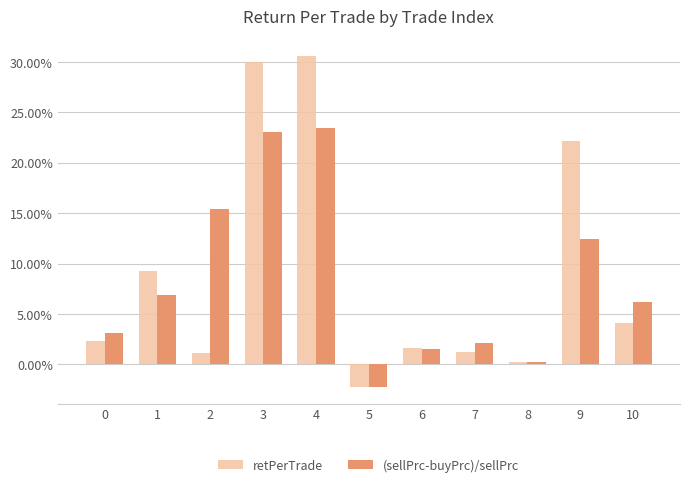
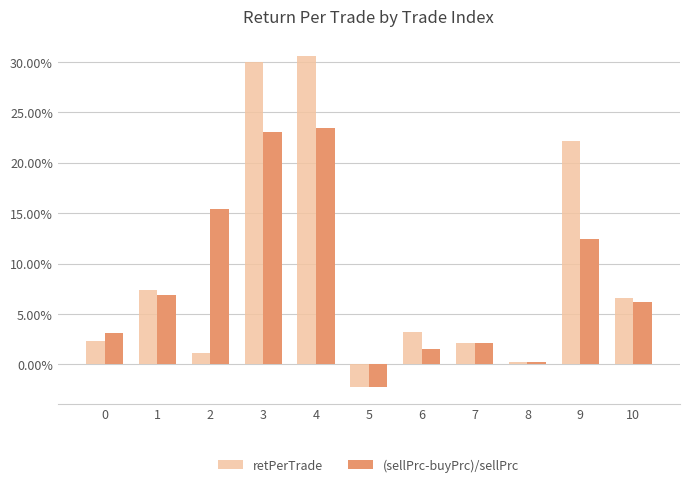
retPerTrade, 1: 9.3% -> 7.4%
retPerTrade, 6: 1.6% -> 3.3%
retPerTrade, 7: 1.3% -> 2.2%
retPerTrade, 10: 4.1% -> 6.6%
